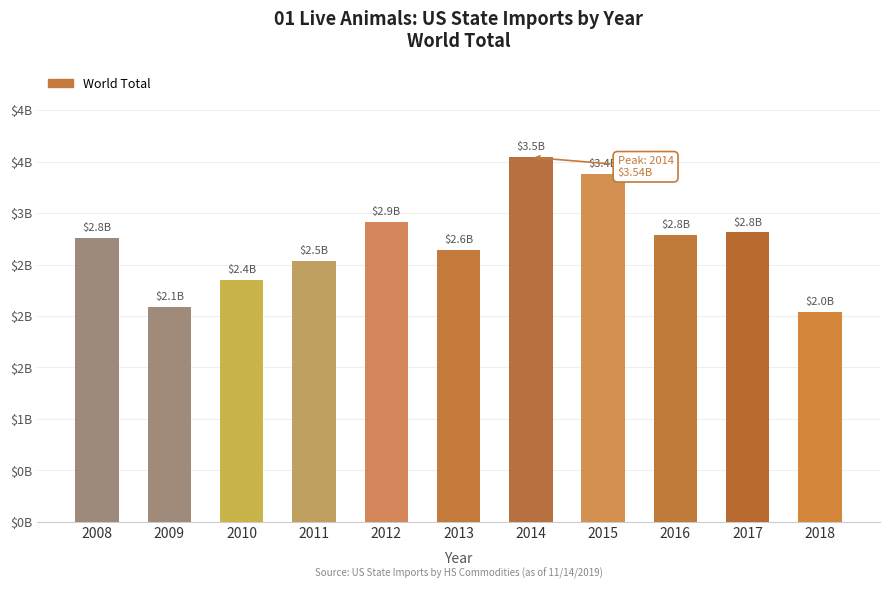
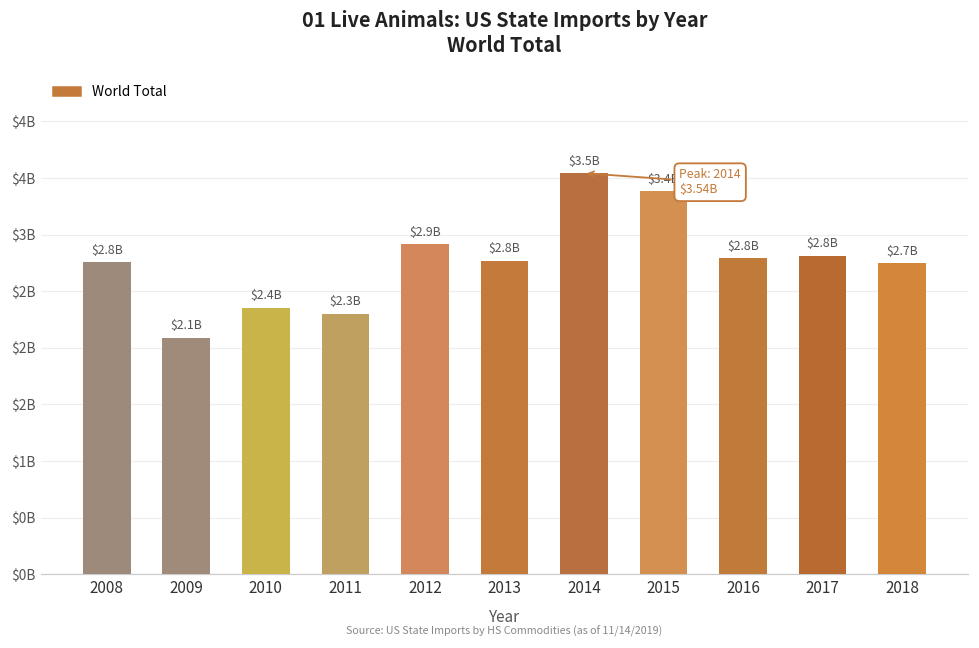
2011: $2.5B -> $2.3B
2013: $2.6B -> $2.8B
2018: $2.0B -> $2.7B
